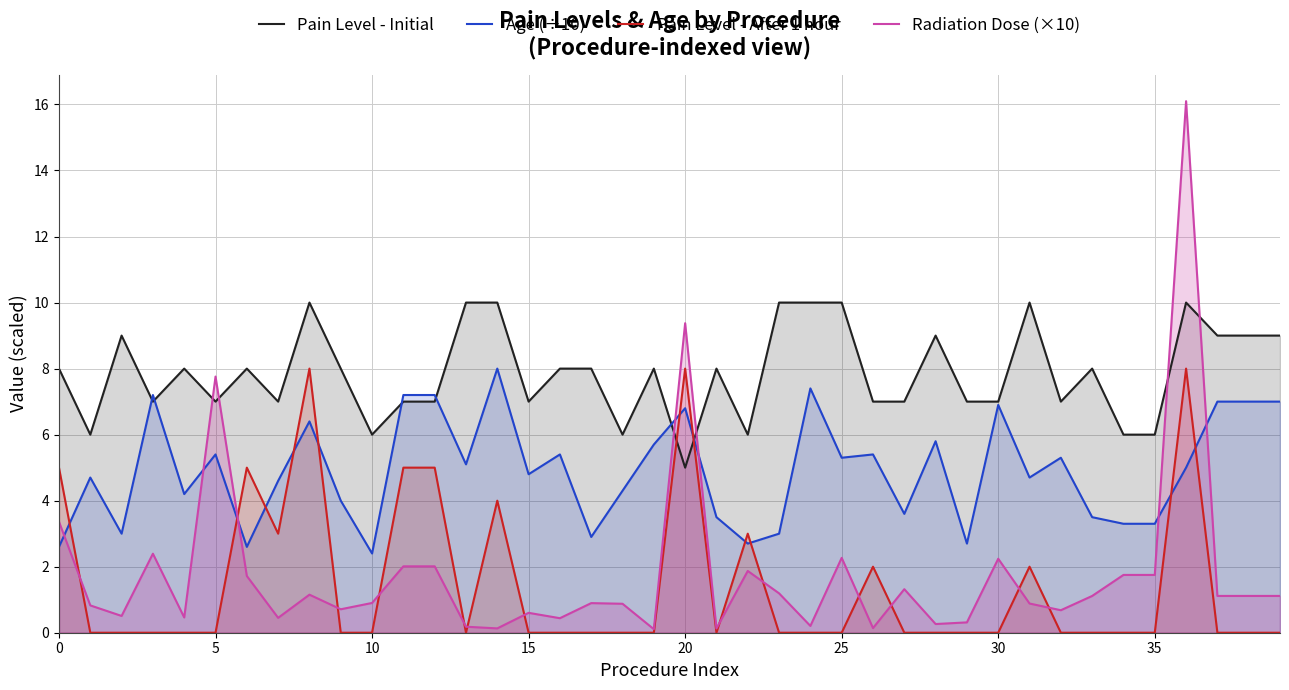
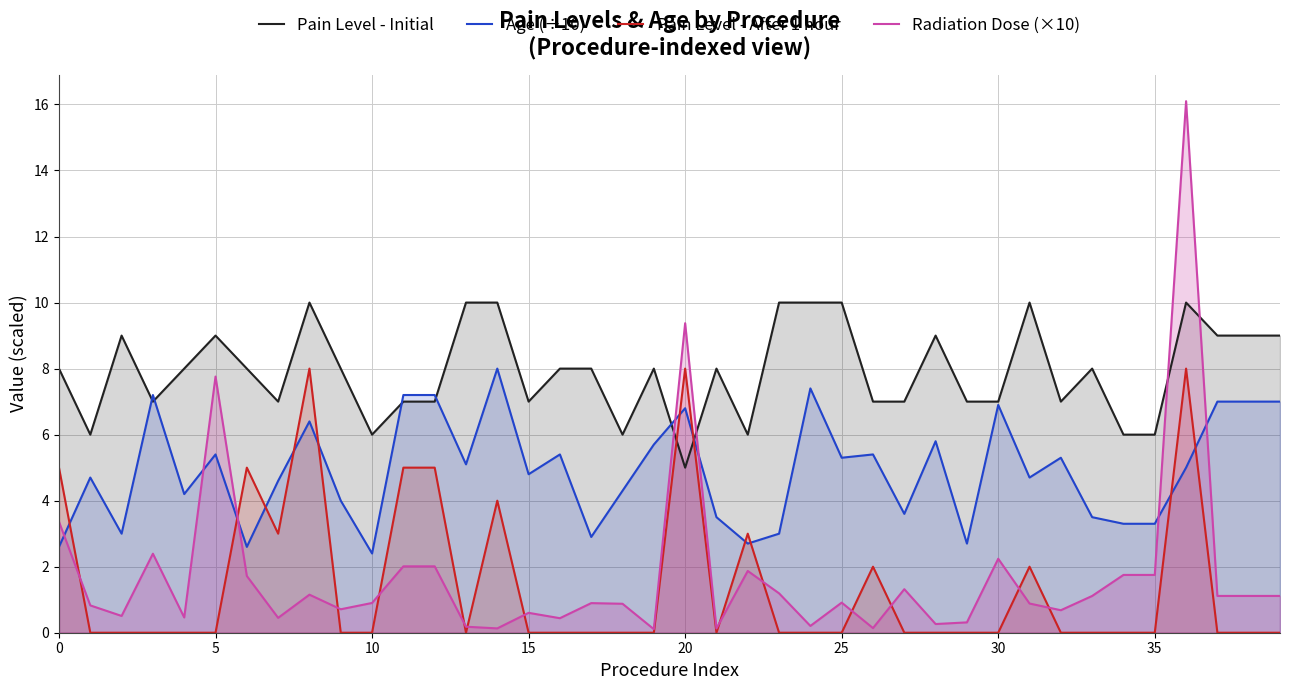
Pain Level - Initial, 5: 7 -> 9
Radiation Dose (×10), 25: 2.3 -> 0.9
